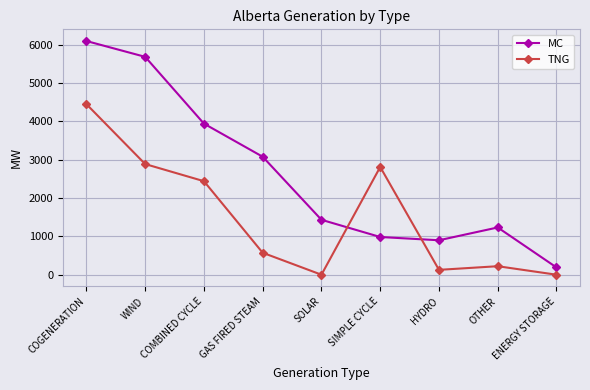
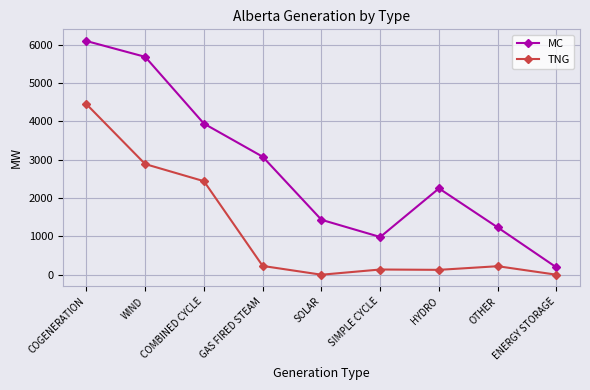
TNG, GAS FIRED STEAM: 600 -> 200
TNG, SIMPLE CYCLE: 2800 -> 100
MC, HYDRO: 900 -> 2300
